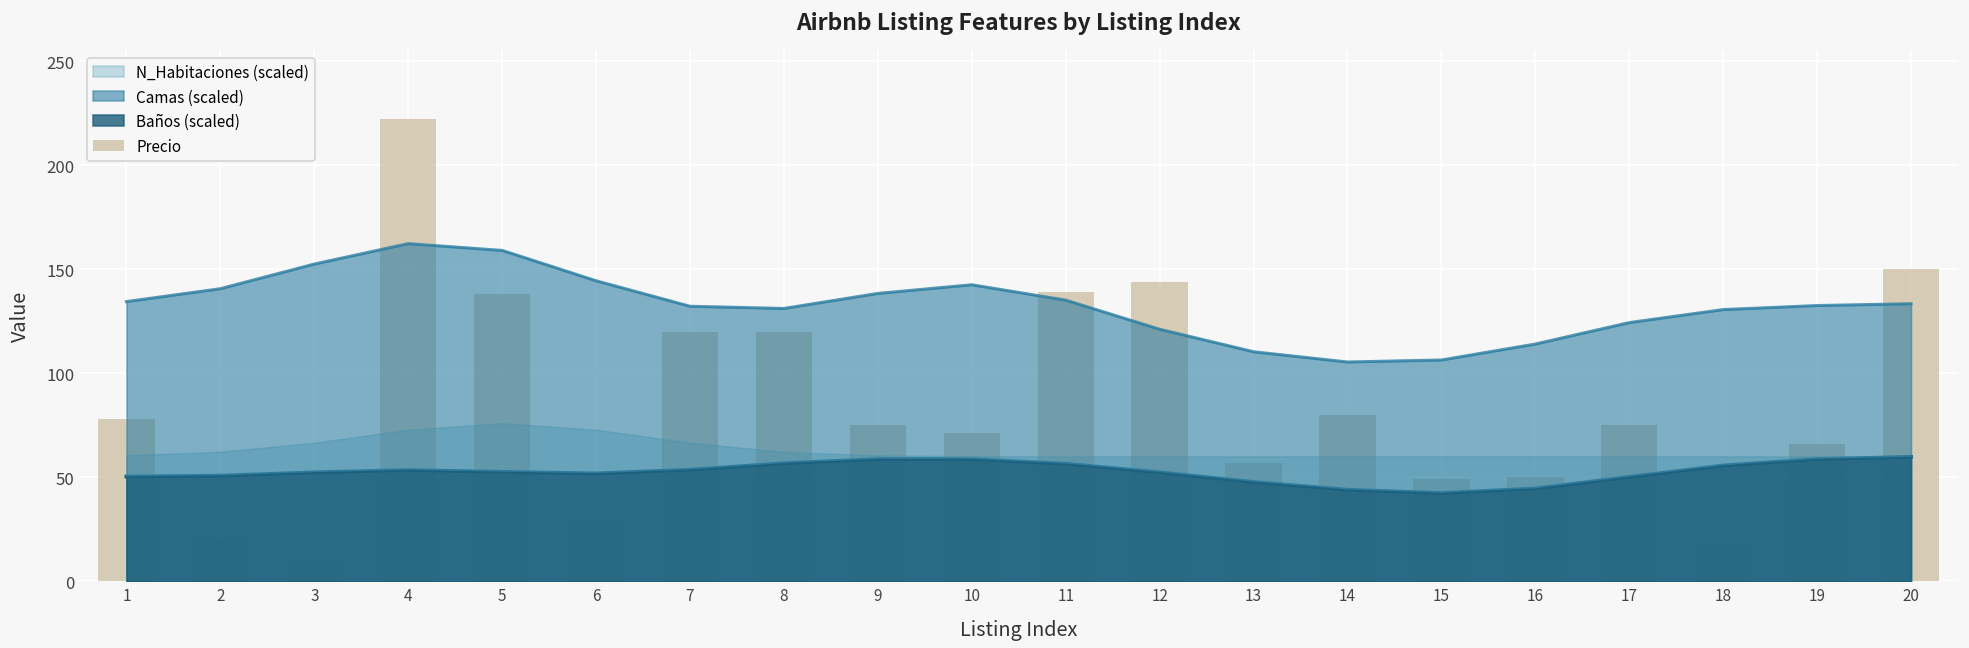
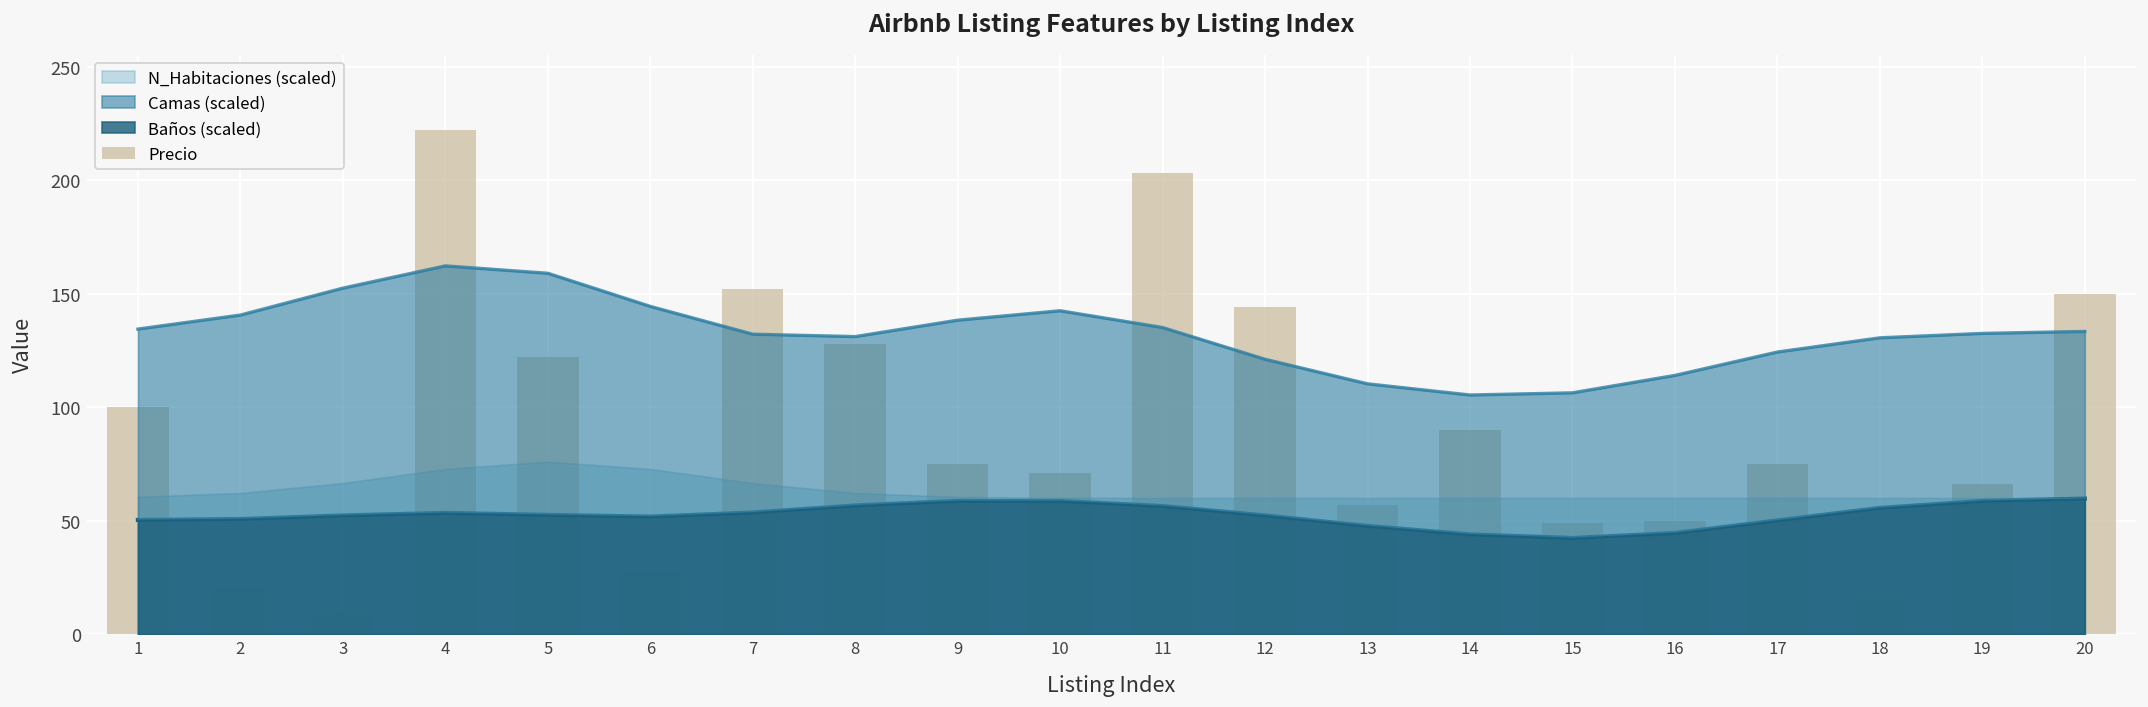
Precio, 1: 78 -> 100
Precio, 5: 138 -> 122
Precio, 7: 120 -> 152
Precio, 8: 120 -> 128
Precio, 11: 139 -> 203
Precio, 14: 80 -> 90
